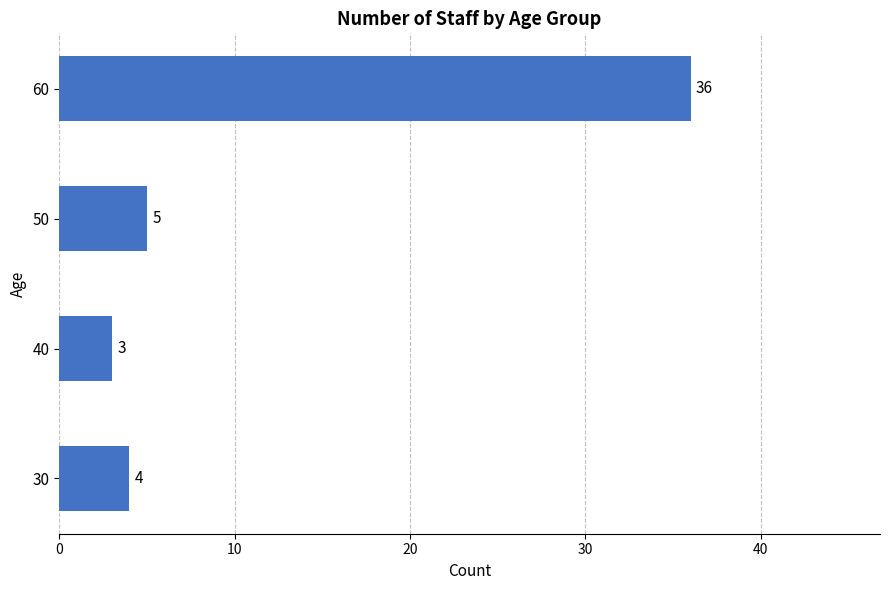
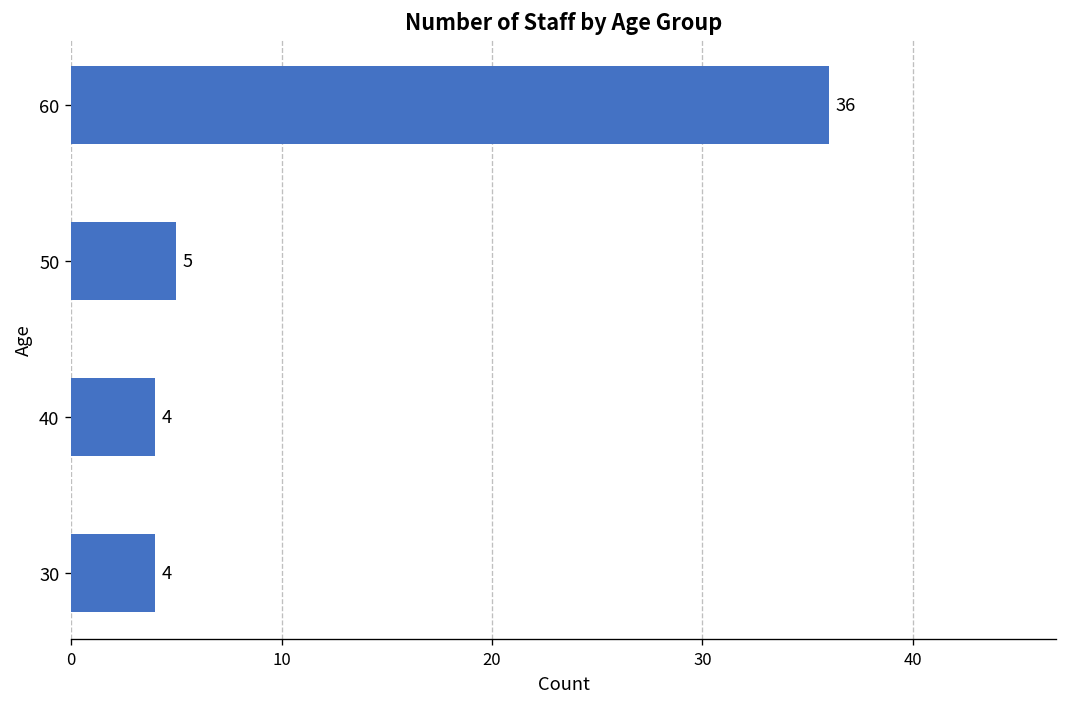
40: 3 -> 4
